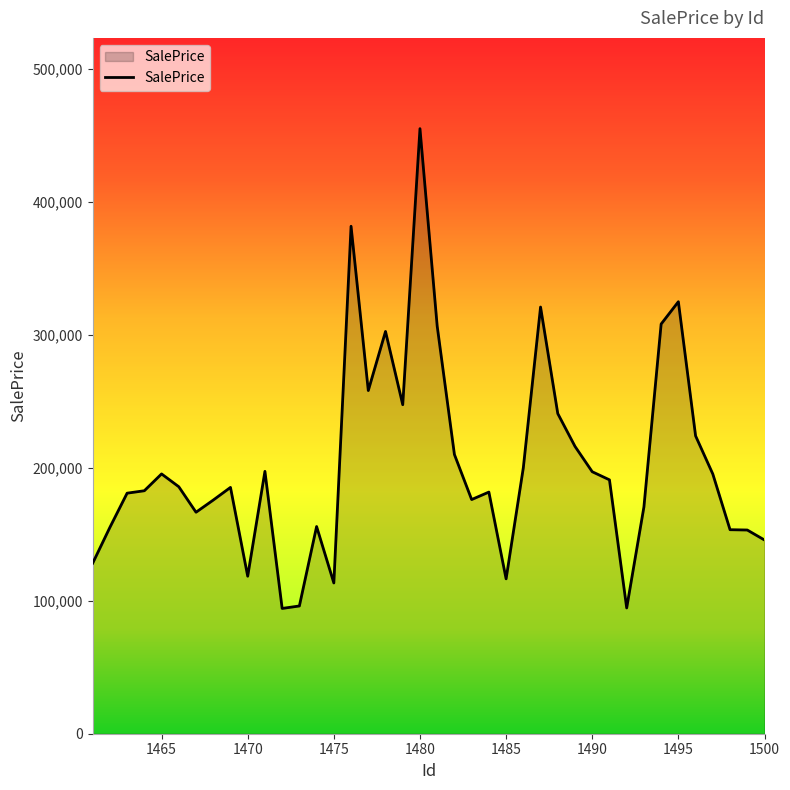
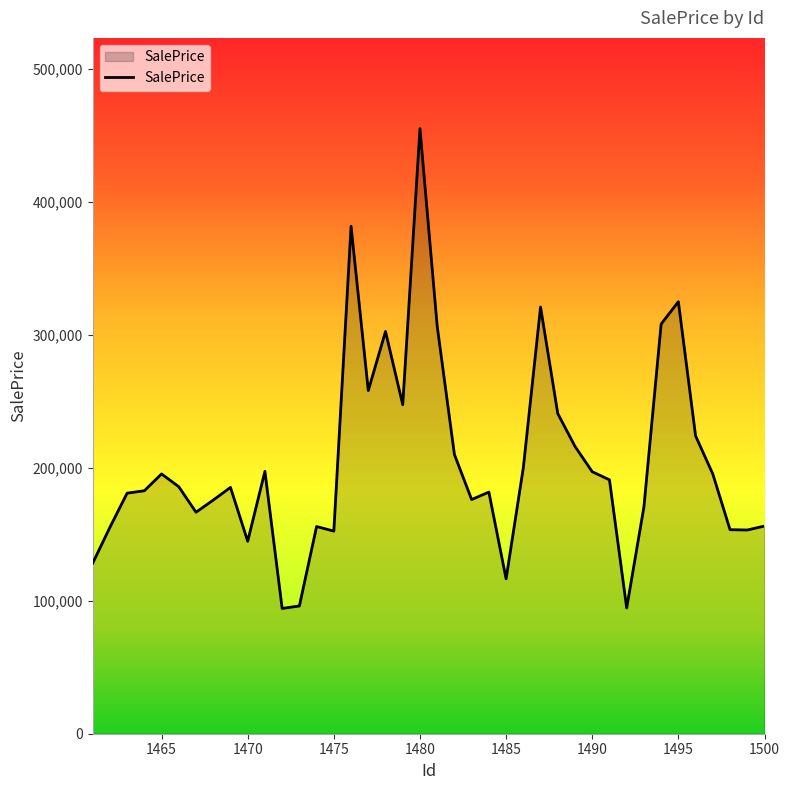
1470: 118,000 -> 145,000
1475: 113,000 -> 152,000
1500: 146,000 -> 156,000
